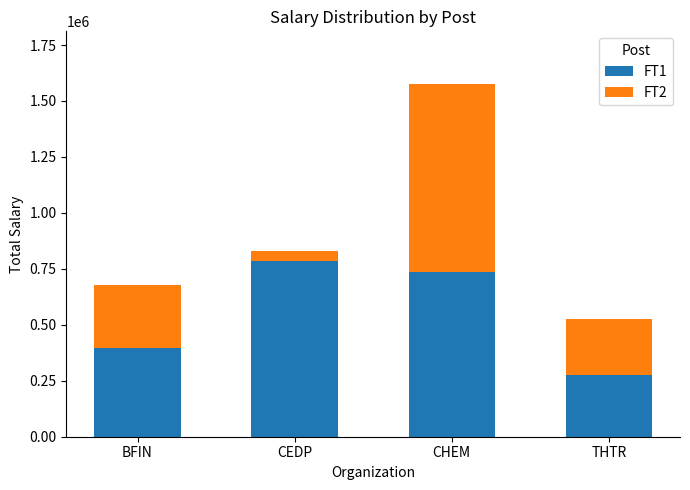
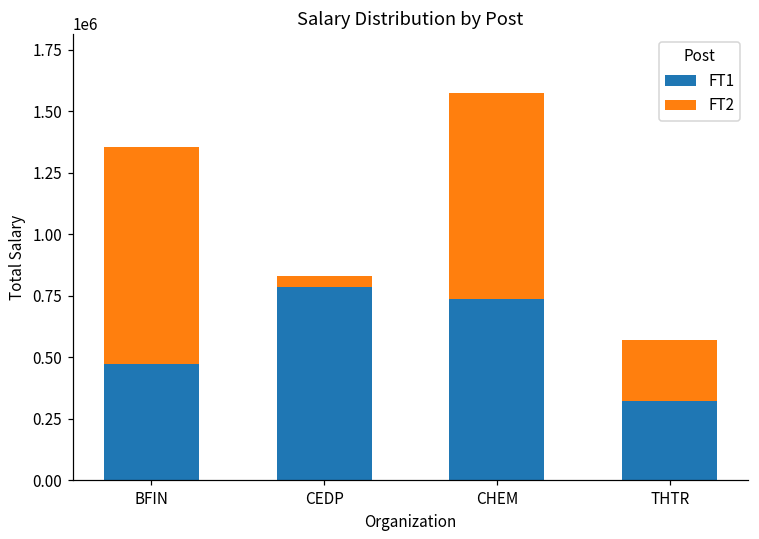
FT1, BFIN: 400000 -> 470000
FT2, BFIN: 280000 -> 880000
FT1, THTR: 280000 -> 320000
